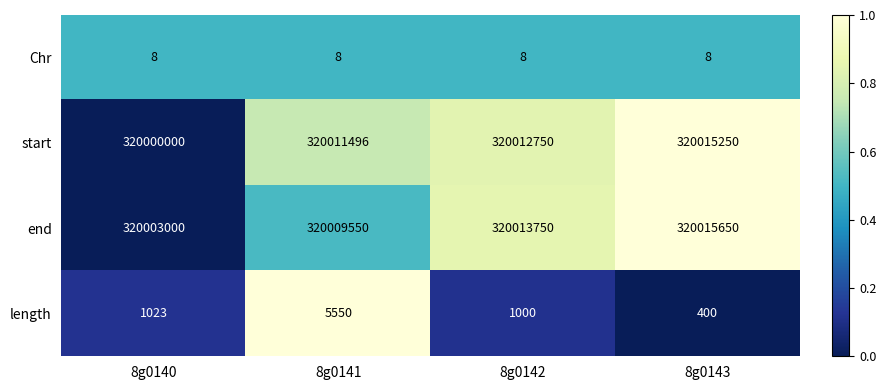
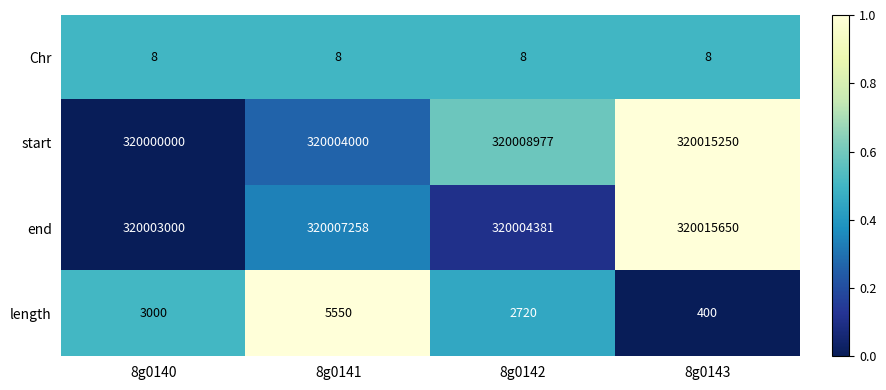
start, 8g0141: 320011496 -> 320004000
start, 8g0142: 320012750 -> 320008977
end, 8g0141: 320009550 -> 320007258
end, 8g0142: 320013750 -> 320004381
length, 8g0140: 1023 -> 3000
length, 8g0142: 1000 -> 2720
